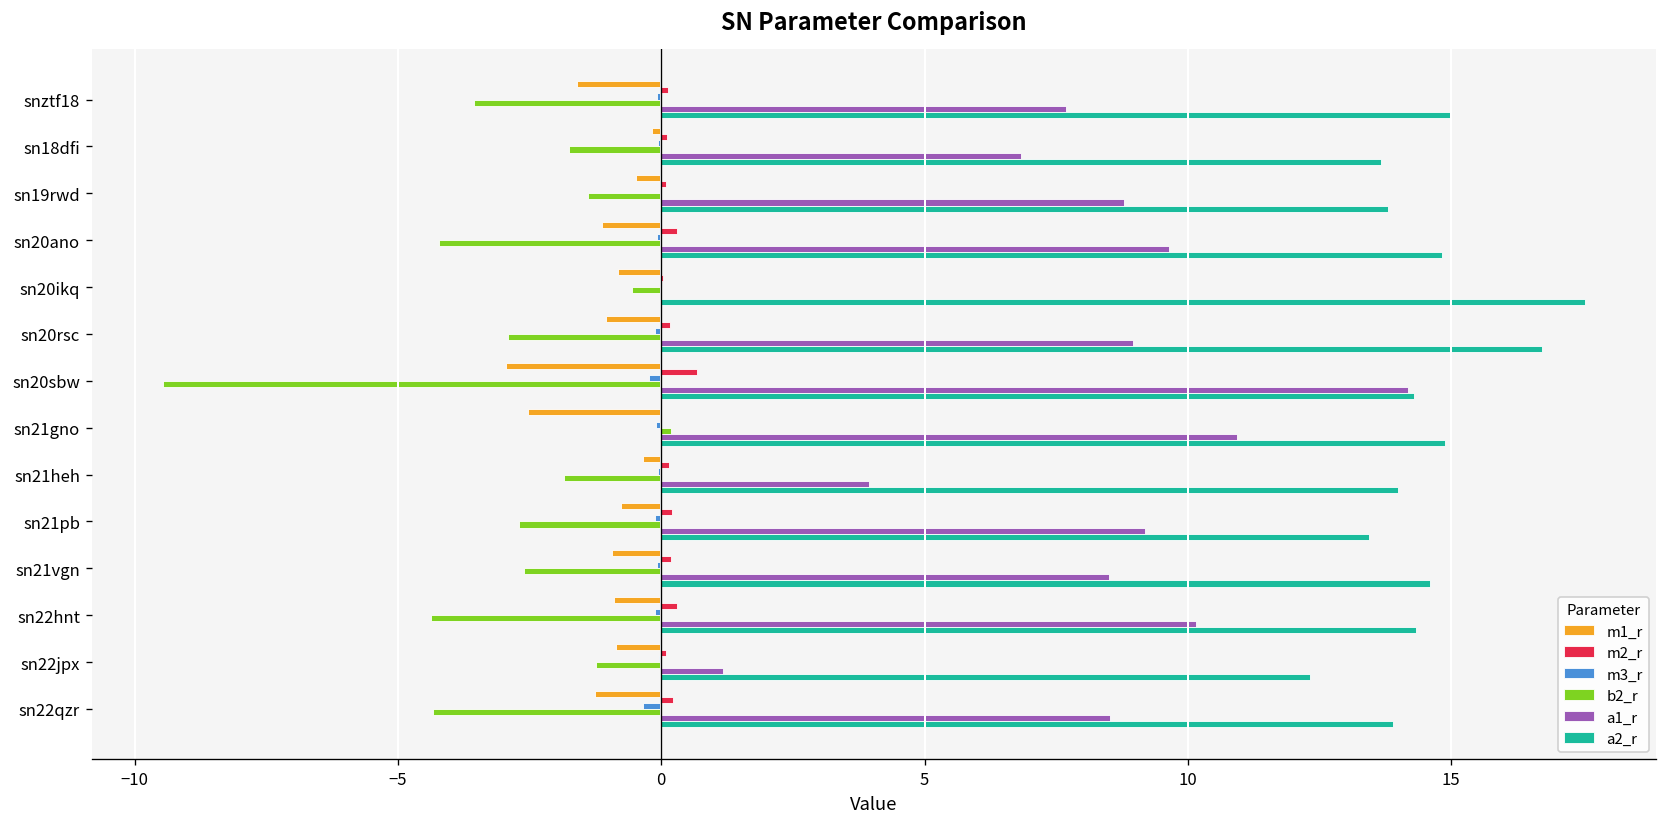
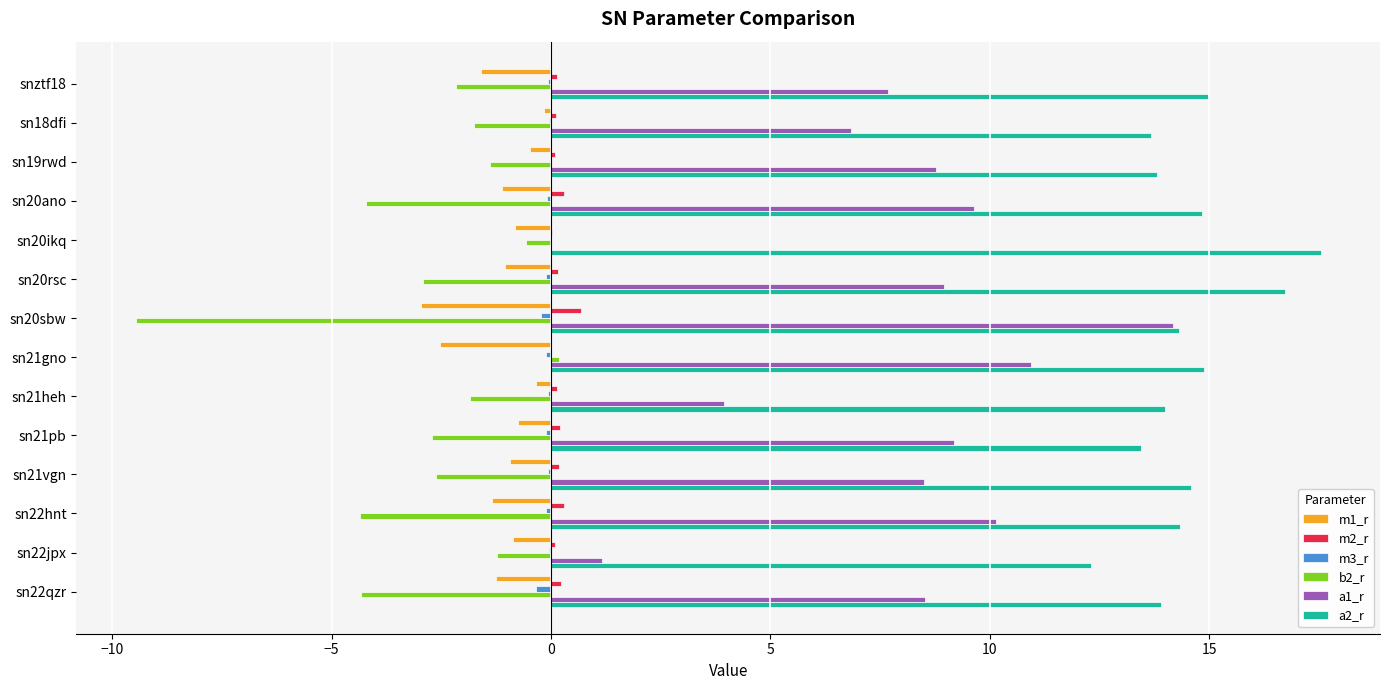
b2_r, snztf18: -3.6 -> -2.2
m1_r, sn22hnt: -0.9 -> -1.4
